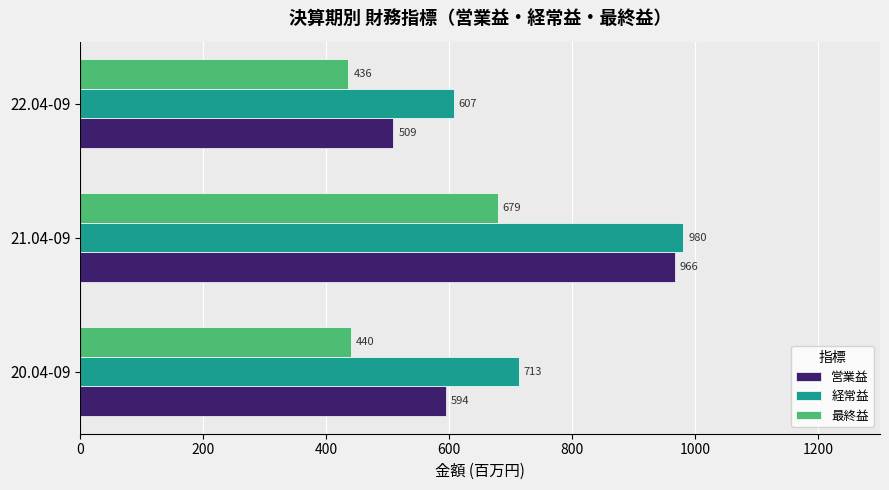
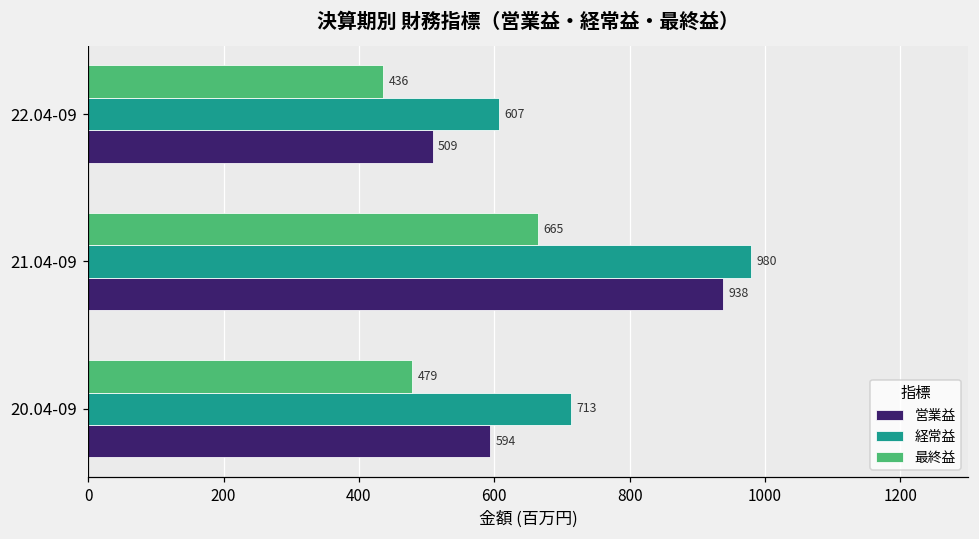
最終益, 21.04-09: 679 -> 665
営業益, 21.04-09: 966 -> 938
最終益, 20.04-09: 440 -> 479
